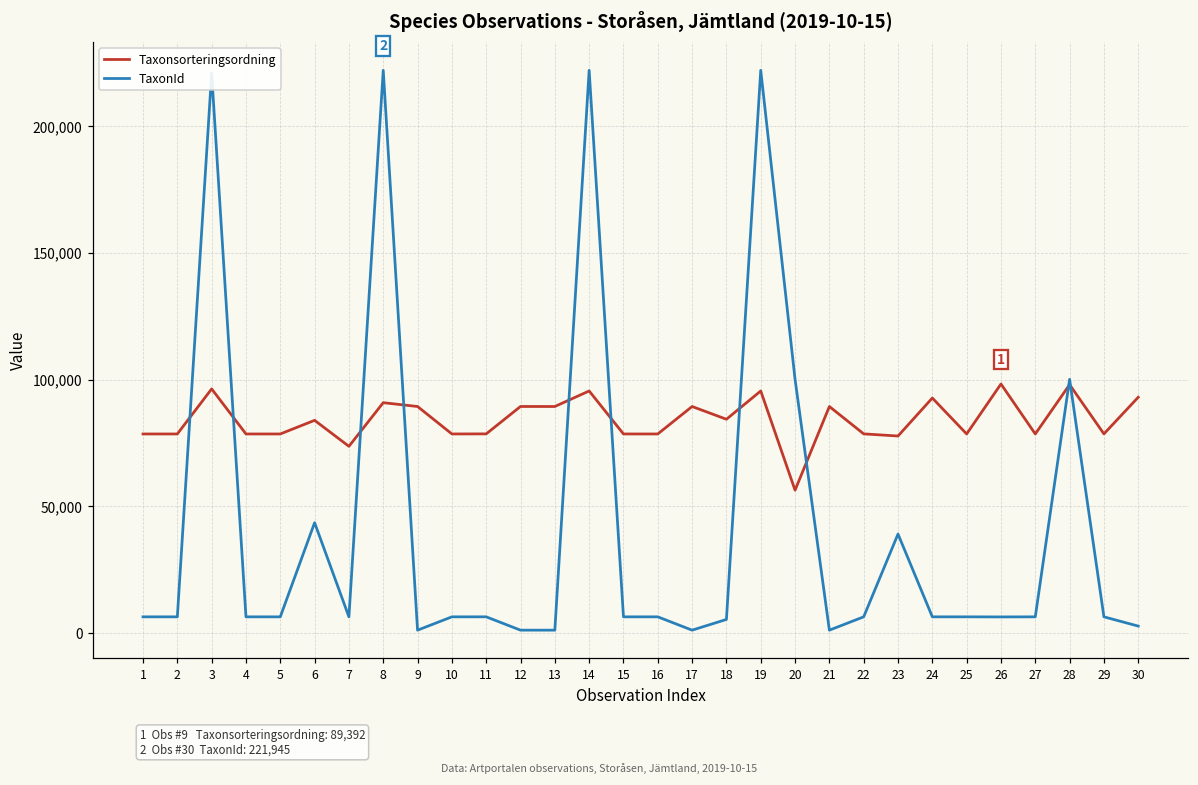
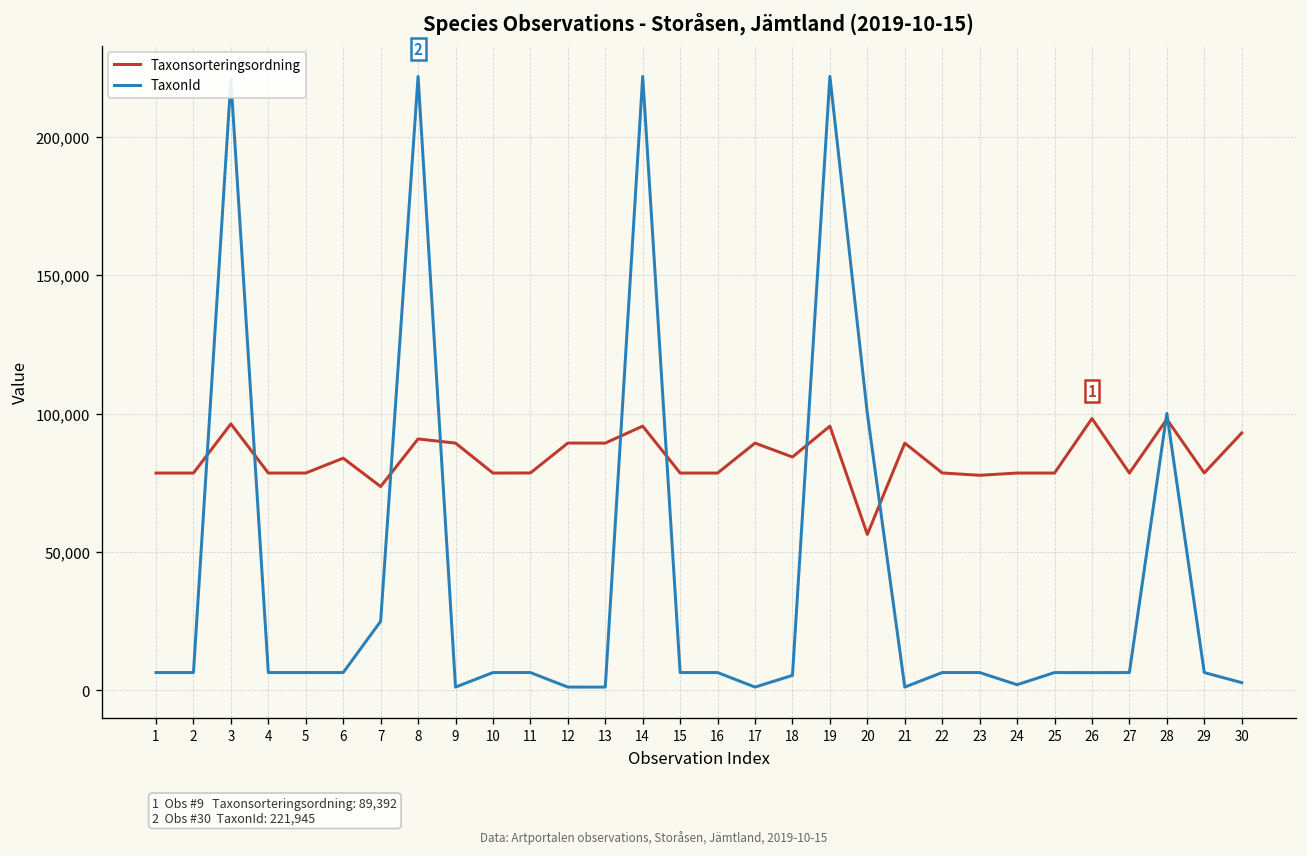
TaxonId, 6: 44,000 -> 6,000
TaxonId, 7: 6,000 -> 25,000
TaxonId, 23: 39,000 -> 6,000
Taxonsorteringsordning, 24: 93,000 -> 79,000
TaxonId, 24: 6,000 -> 2,000
